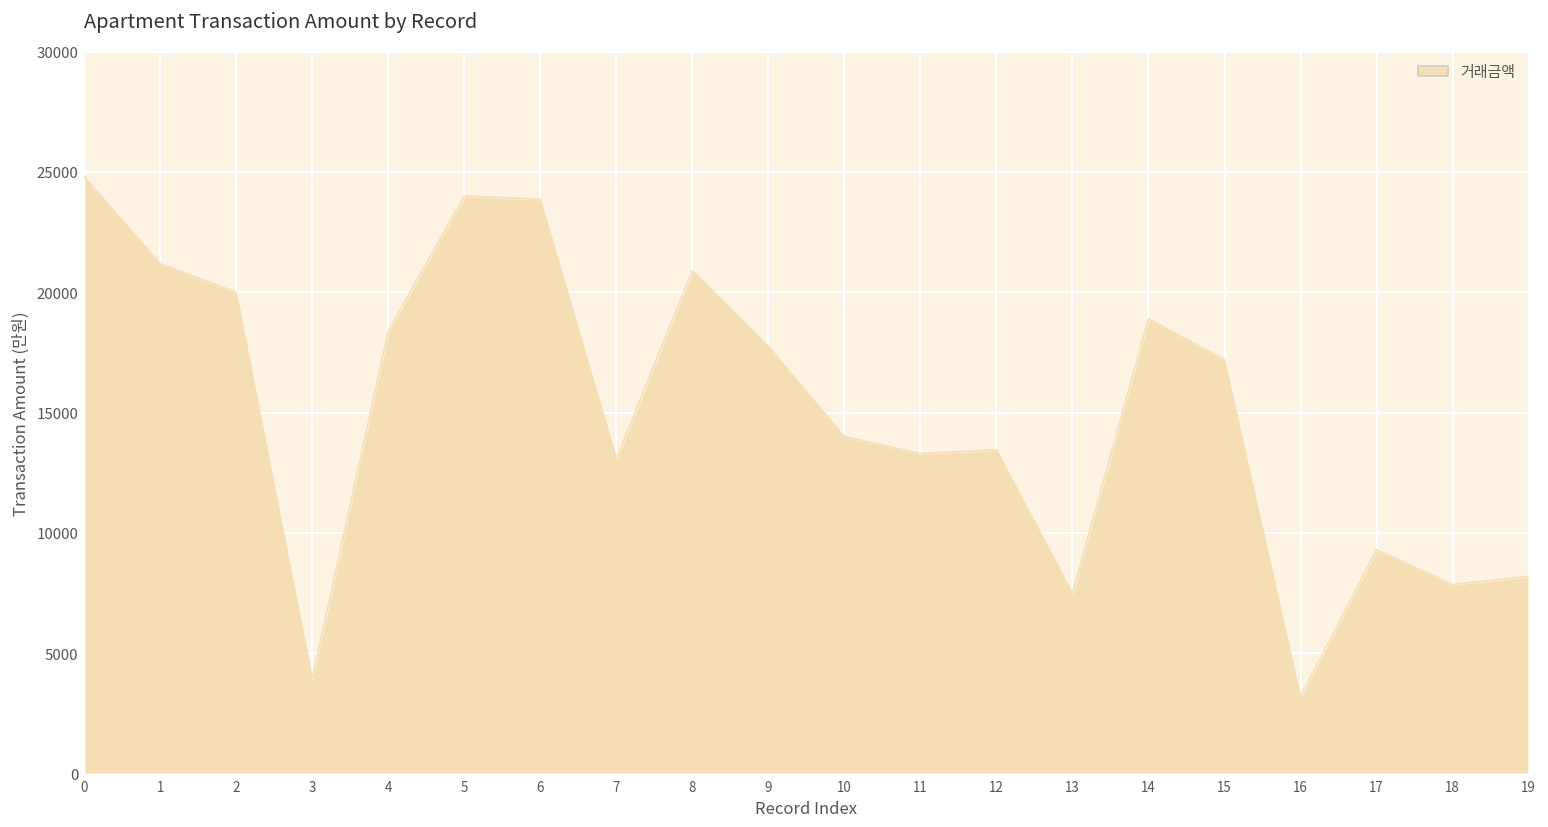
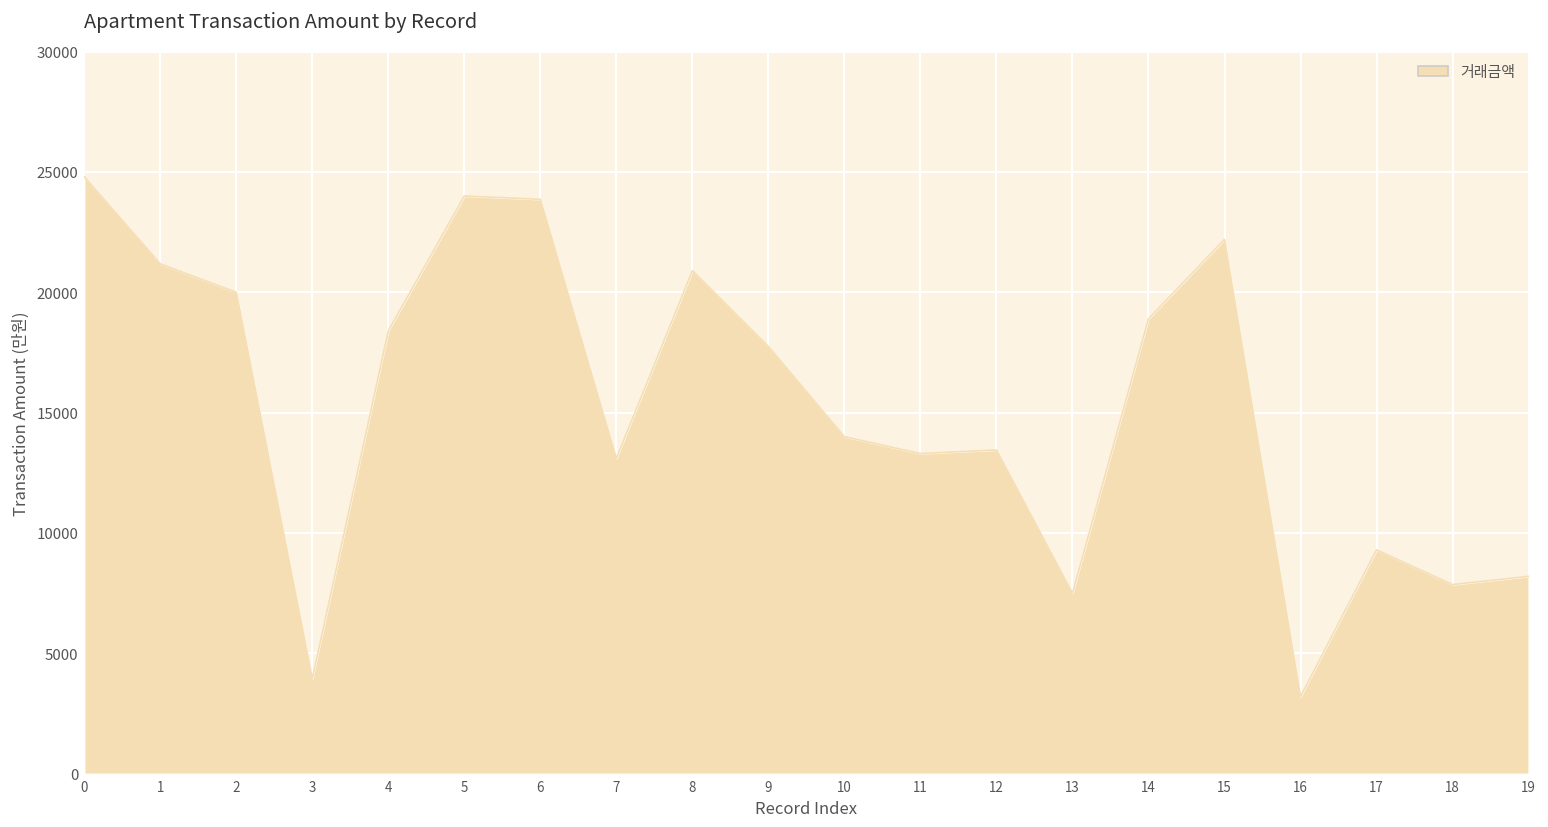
15: 17200 -> 22200
